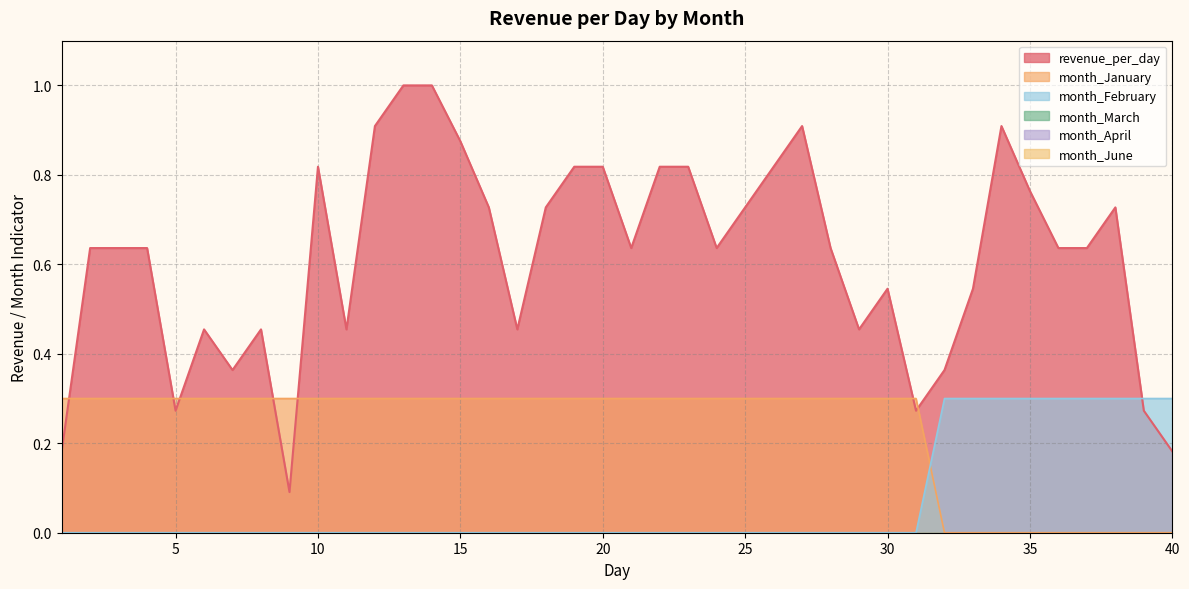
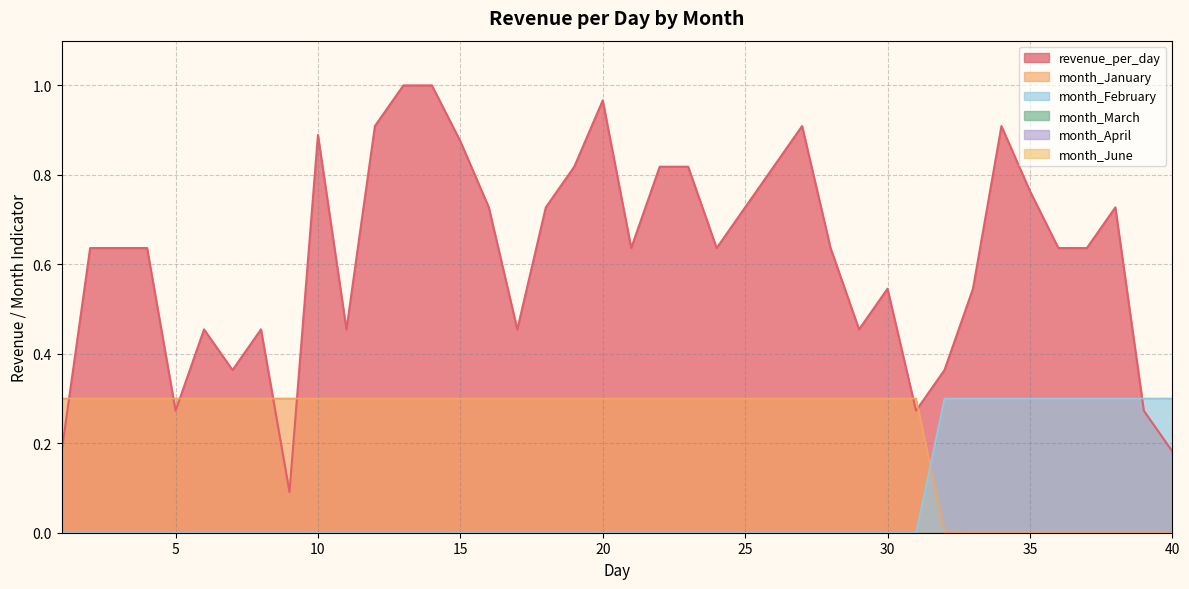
revenue_per_day, 10: 0.82 -> 0.89
revenue_per_day, 20: 0.82 -> 0.97
